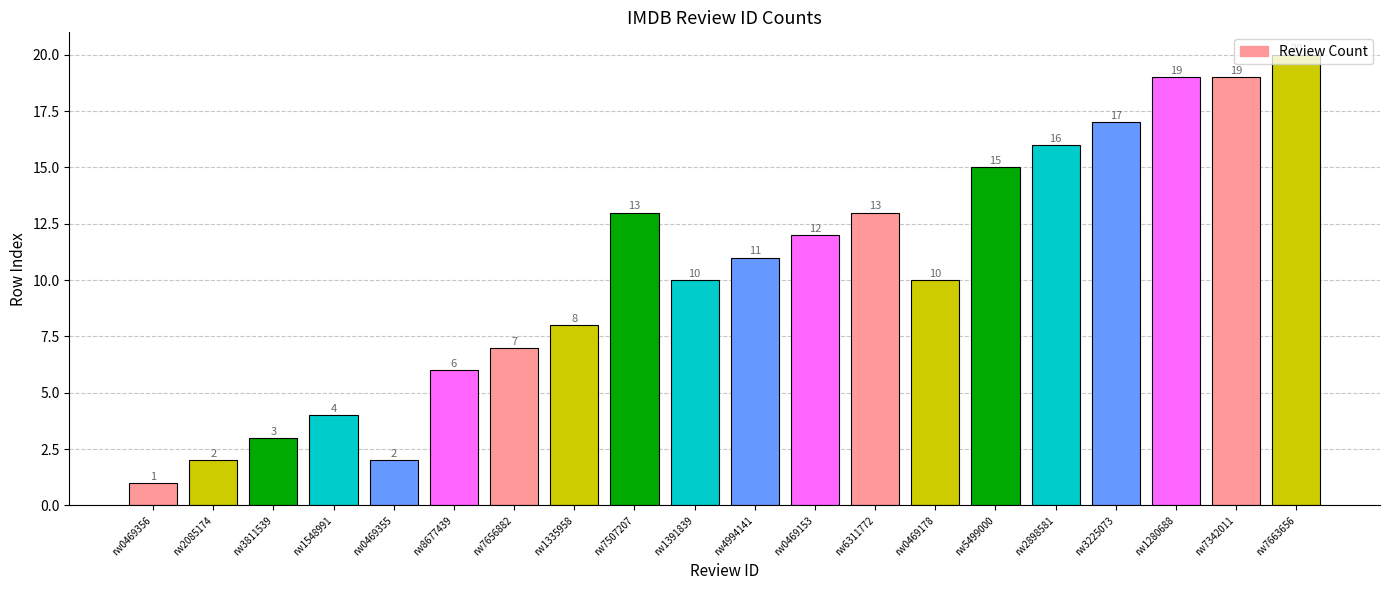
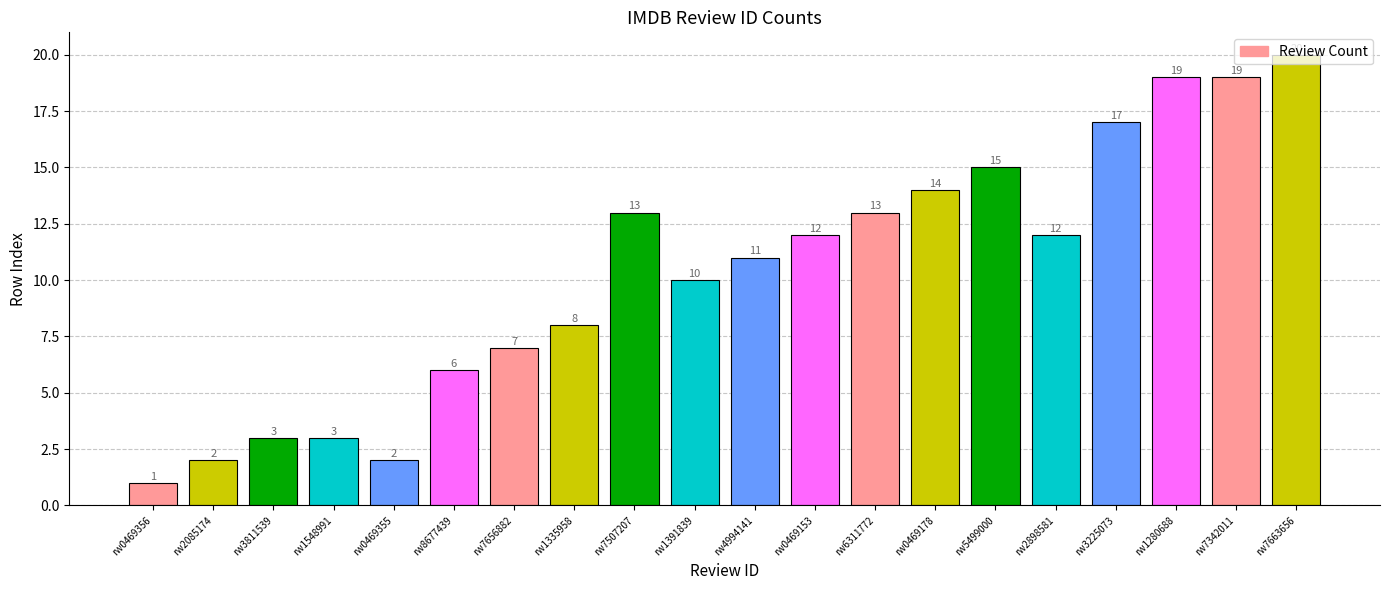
rw1548991: 4 -> 3
rw0469178: 10 -> 14
rw2898581: 16 -> 12
